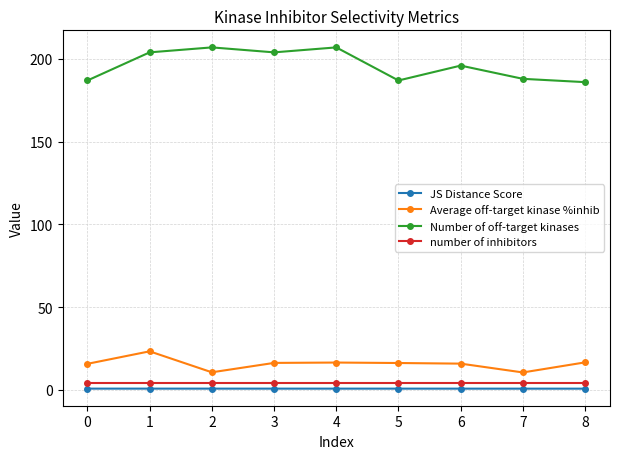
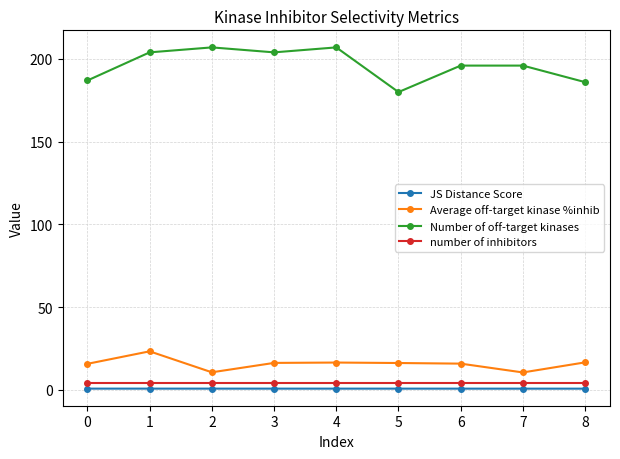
Number of off-target kinases, 5: 187 -> 180
Number of off-target kinases, 7: 188 -> 196
